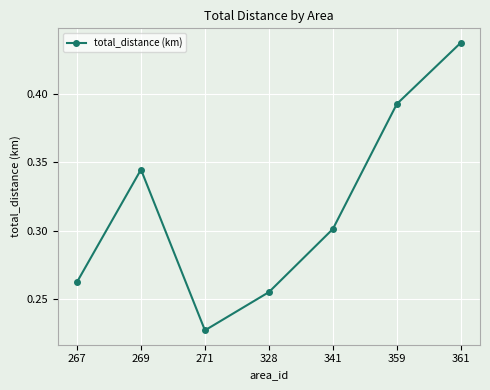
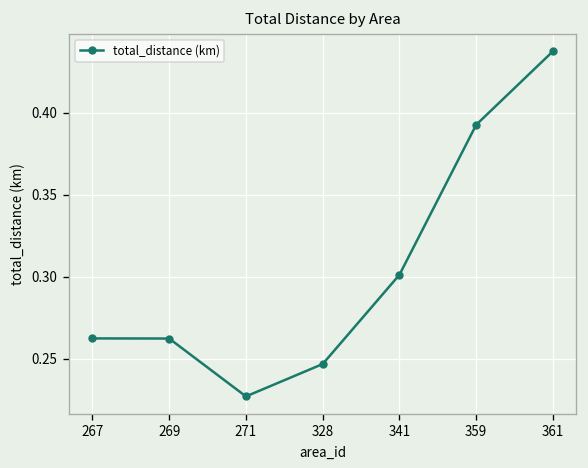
269: 0.345 -> 0.262
328: 0.255 -> 0.247
